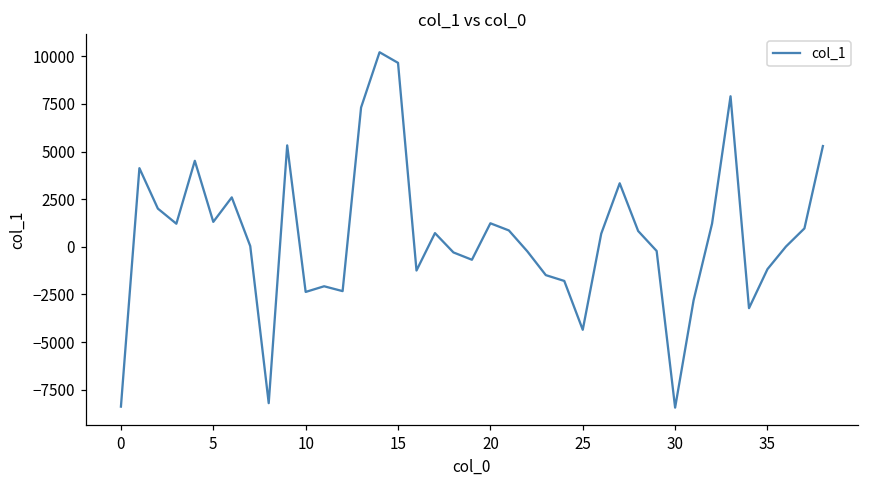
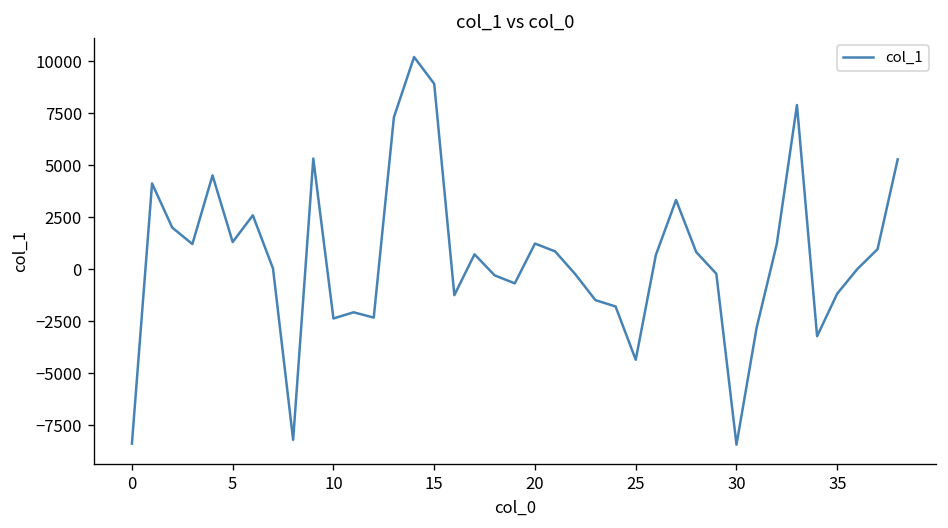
15: 9700 -> 8900
